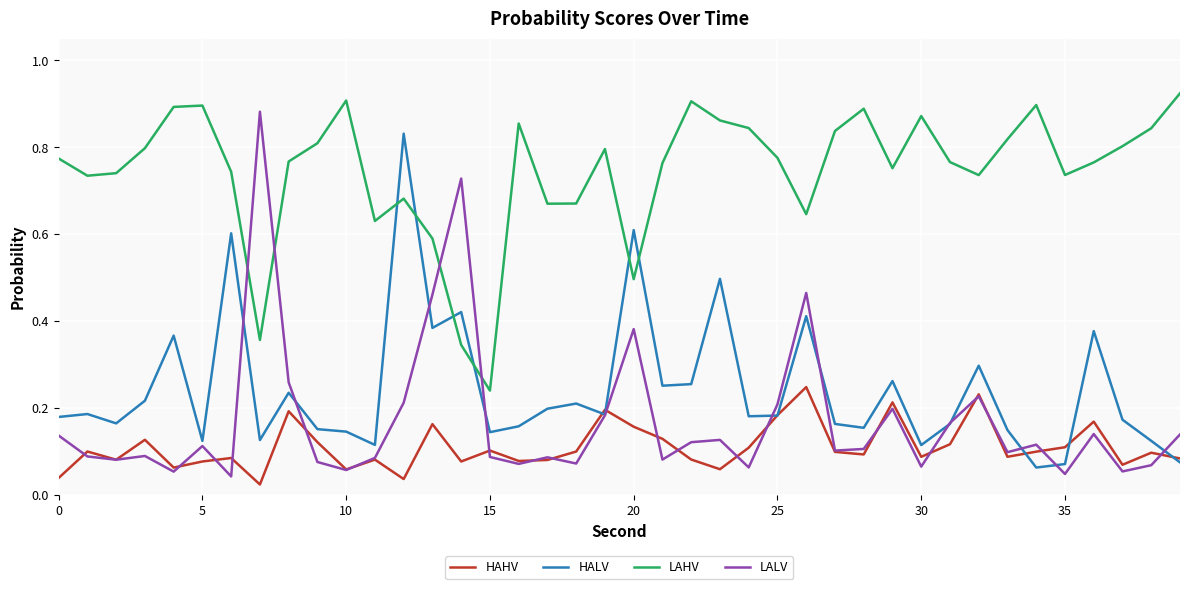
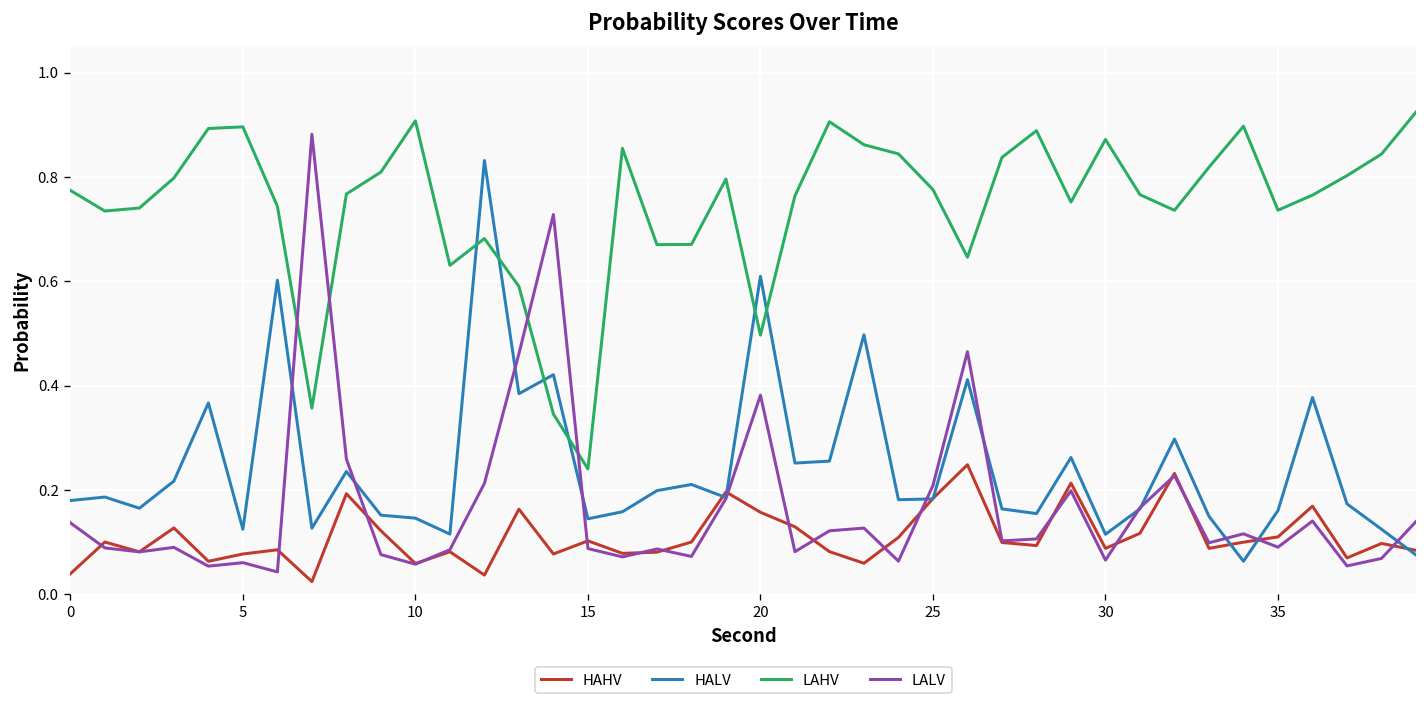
LALV, 5: 0.11 -> 0.06
HALV, 35: 0.07 -> 0.16
LALV, 35: 0.05 -> 0.09
